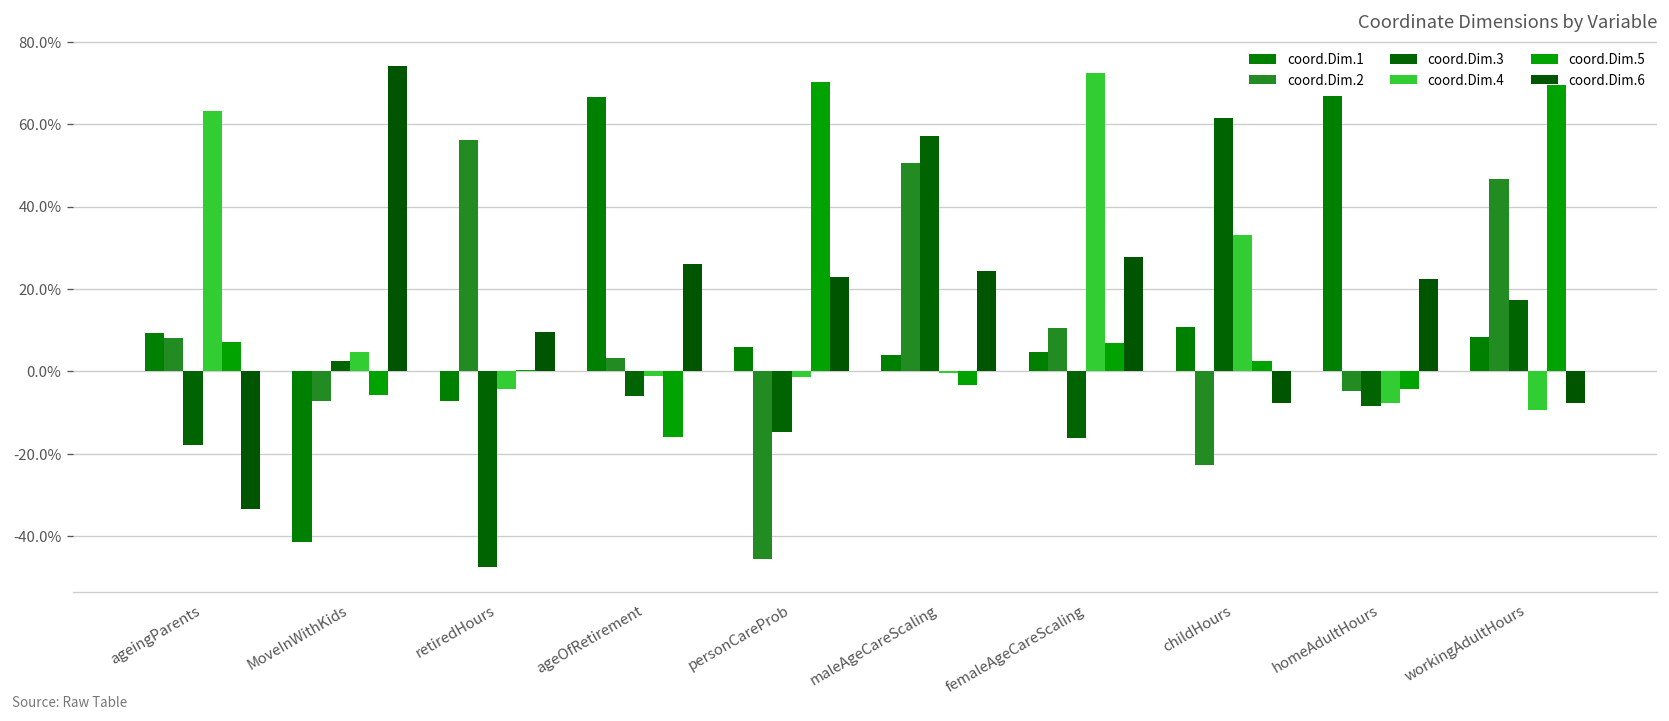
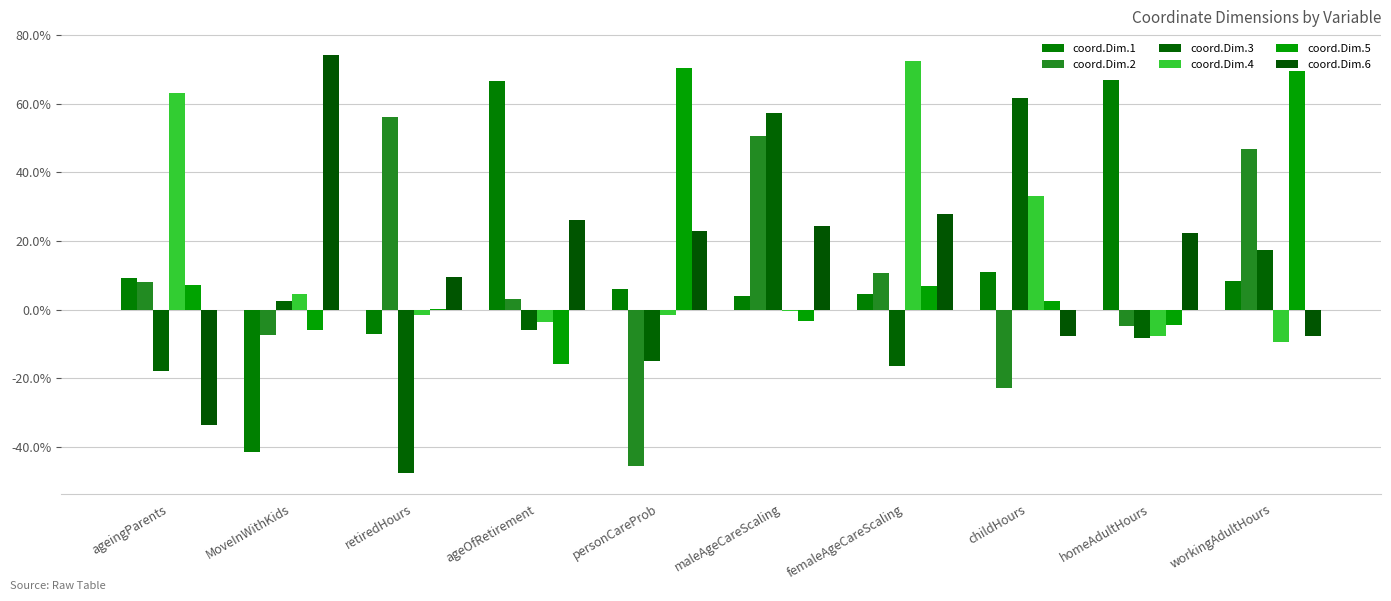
coord.Dim.4, retiredHours: -4% -> -1%
coord.Dim.4, ageOfRetirement: -1% -> -4%
